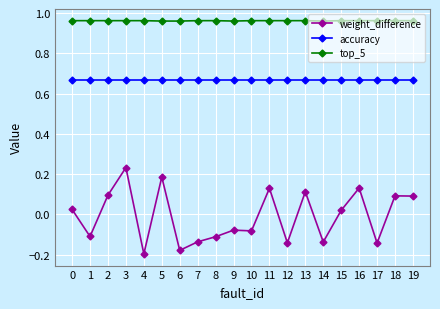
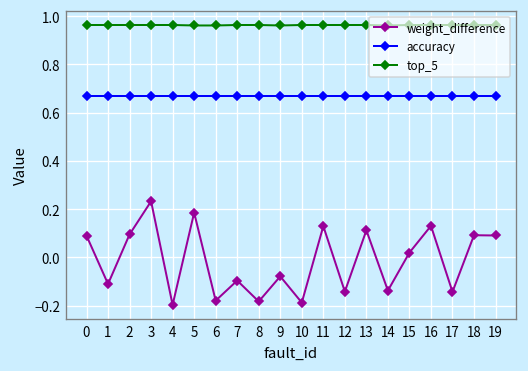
weight_difference, 0: 0.02 -> 0.09
weight_difference, 7: -0.14 -> -0.10
weight_difference, 8: -0.11 -> -0.18
weight_difference, 10: -0.08 -> -0.19
